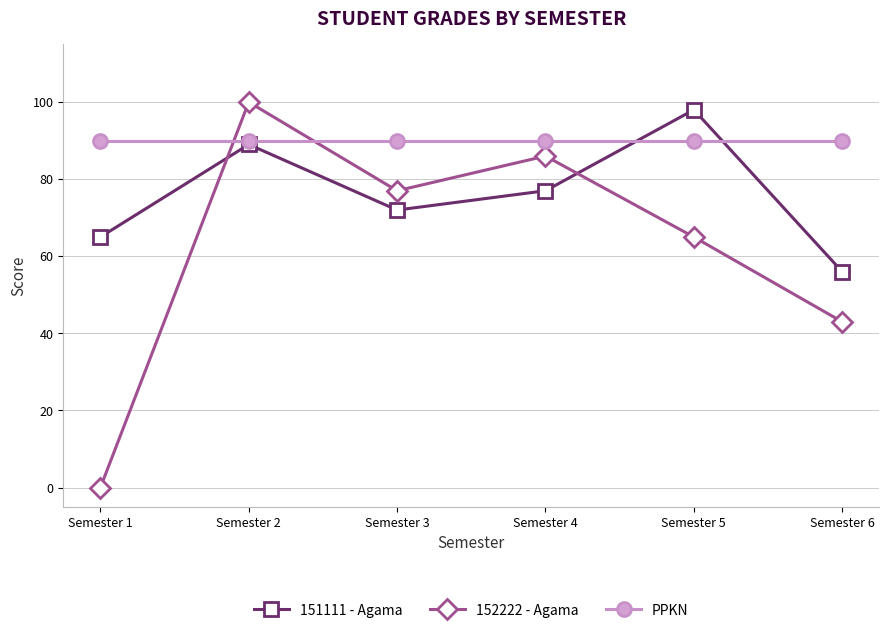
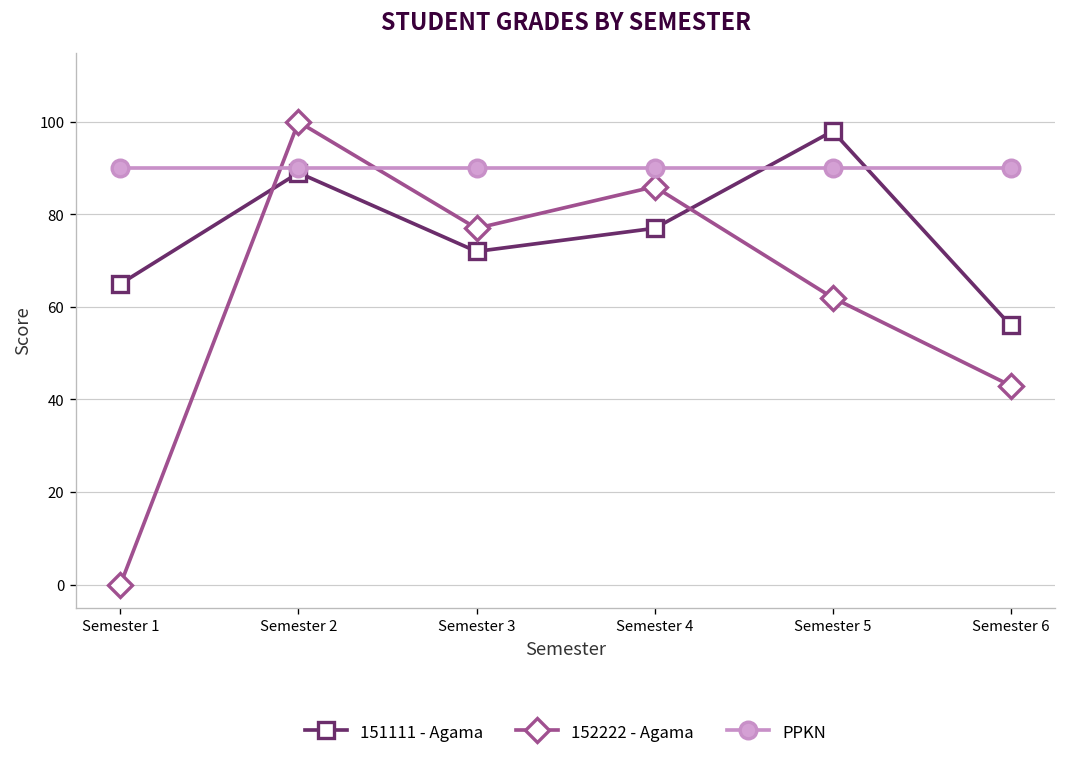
152222 - Agama, Semester 5: 65 -> 62
